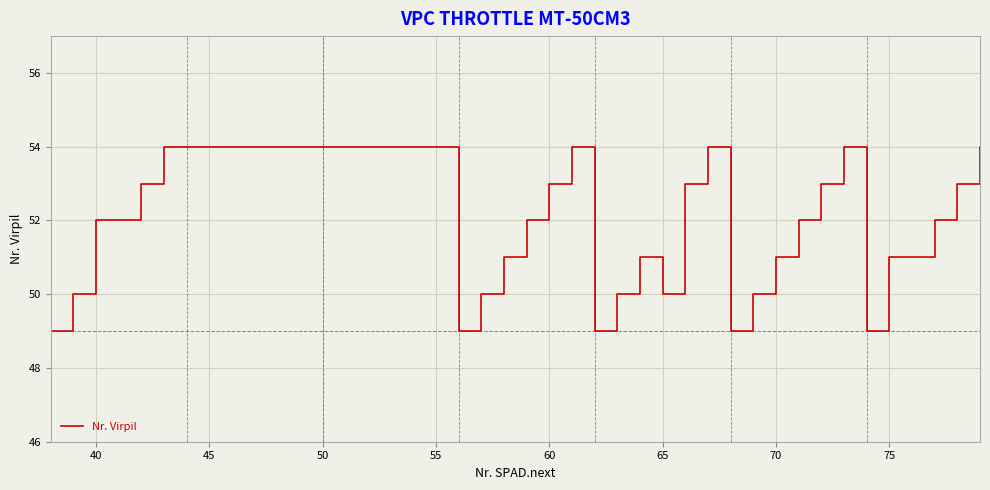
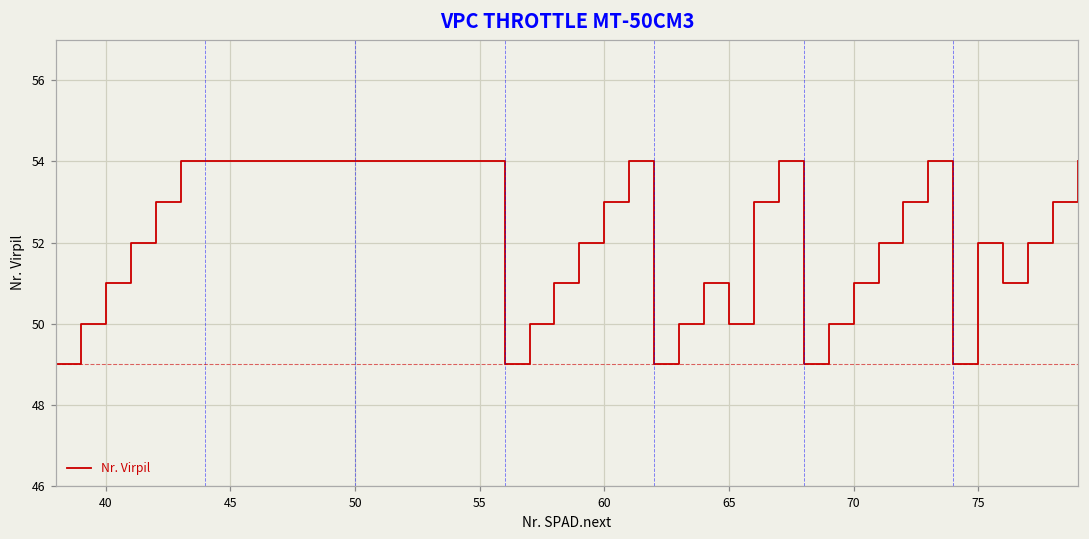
40: 52 -> 51
75: 51 -> 52
